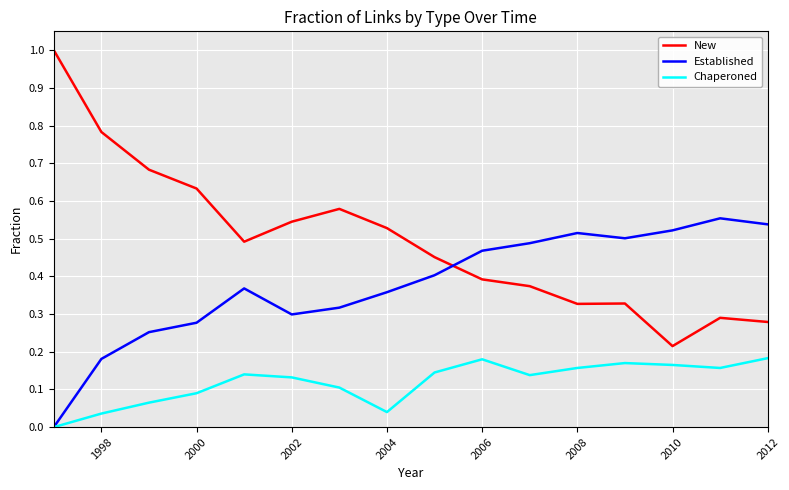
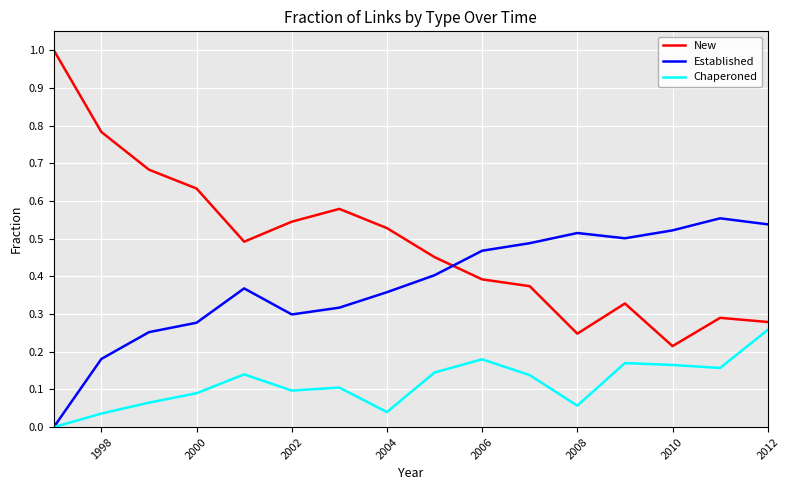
Chaperoned, 2002: 0.13 -> 0.10
New, 2008: 0.33 -> 0.25
Chaperoned, 2008: 0.16 -> 0.06
Chaperoned, 2012: 0.18 -> 0.26
